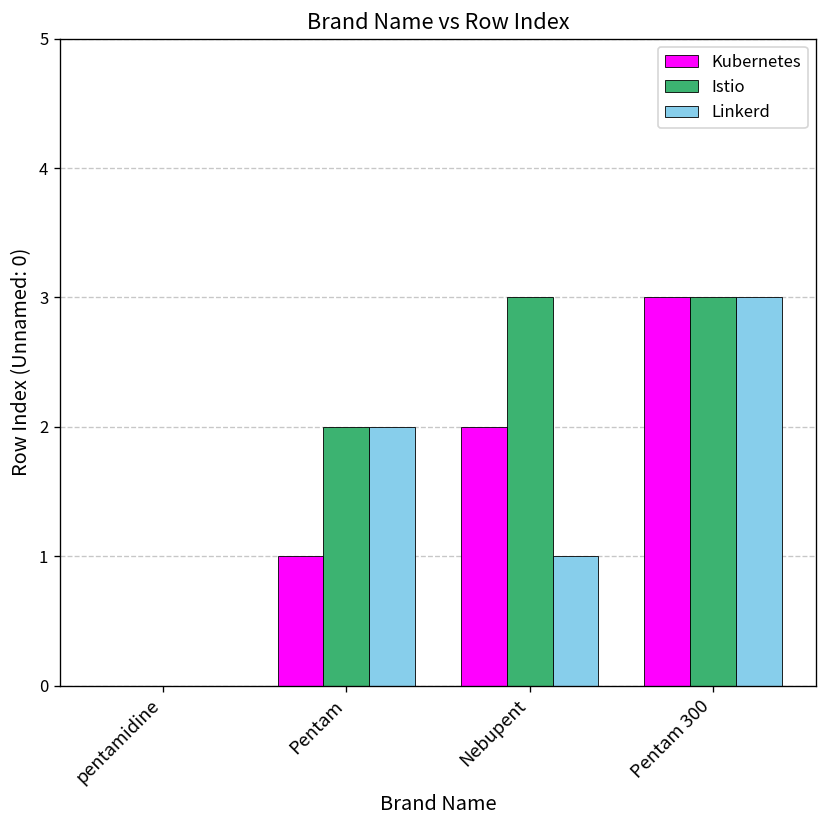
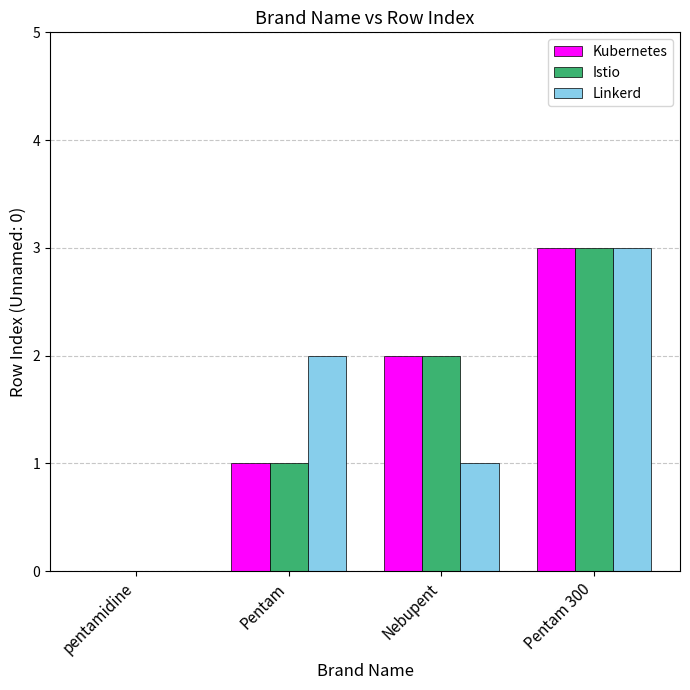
Istio, Pentam: 2 -> 1
Istio, Nebupent: 3 -> 2
